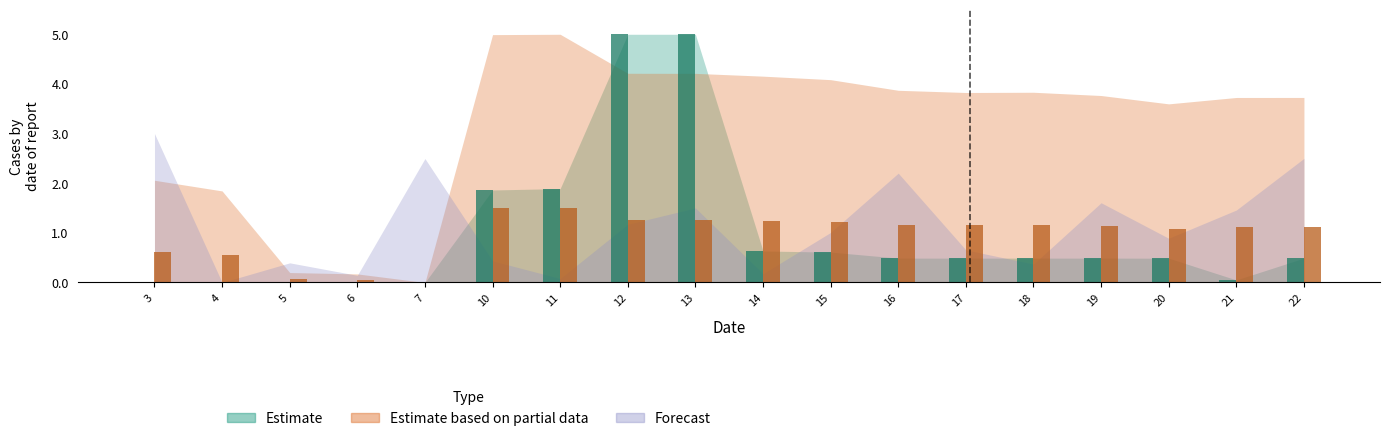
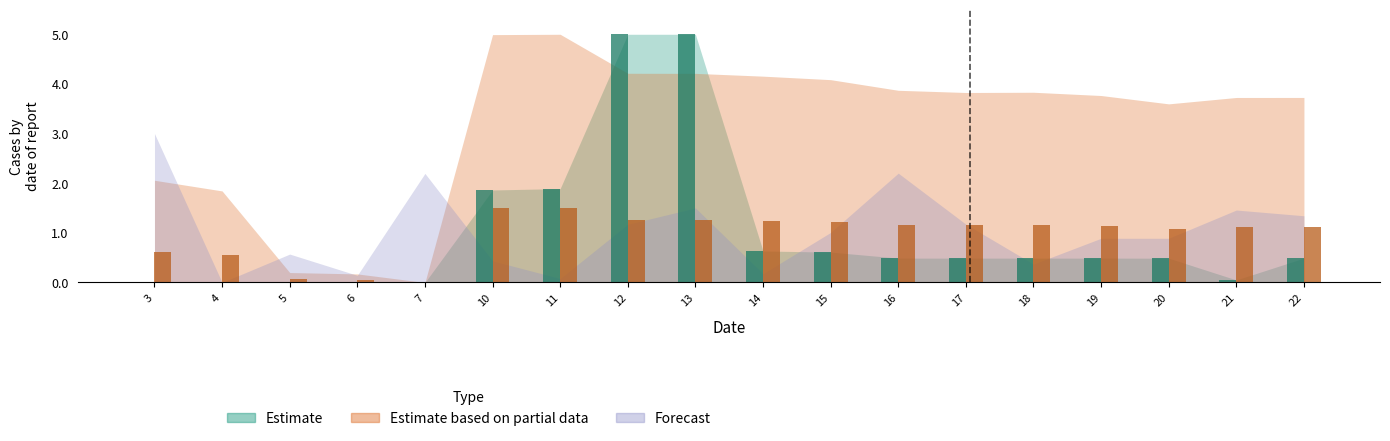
Forecast, 5: 0.4 -> 0.6
Forecast, 7: 2.5 -> 2.2
Forecast, 17: 0.7 -> 1.2
Forecast, 19: 1.6 -> 0.9
Forecast, 22: 2.5 -> 1.3
